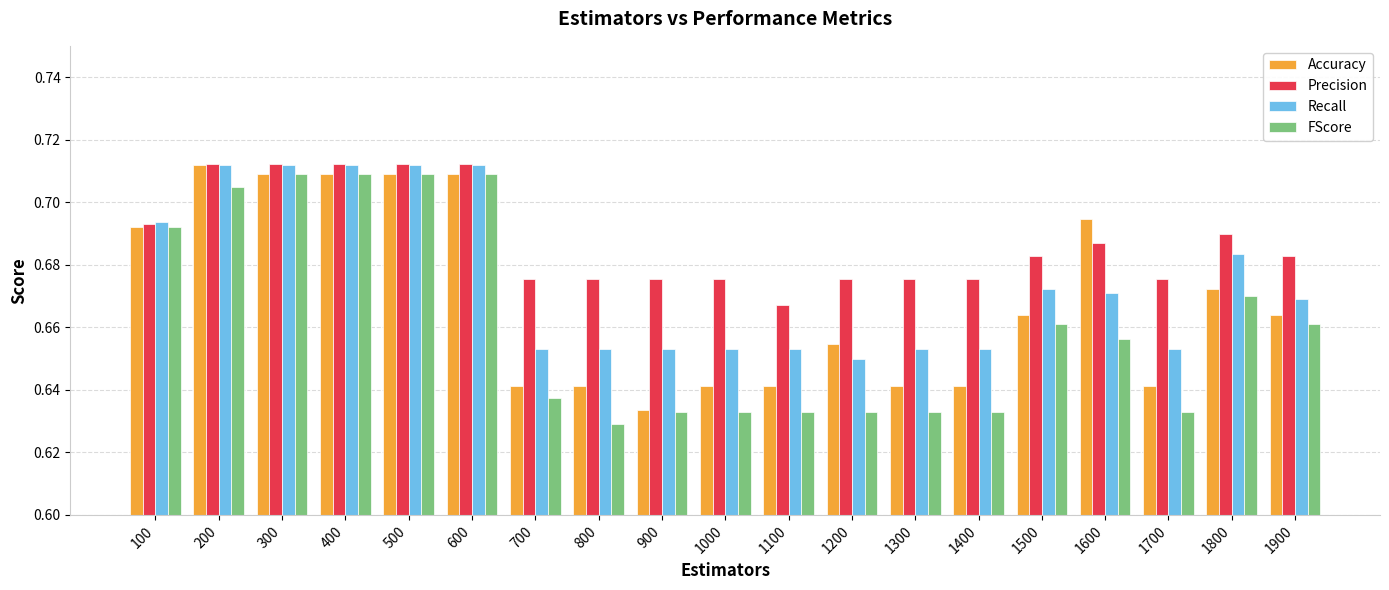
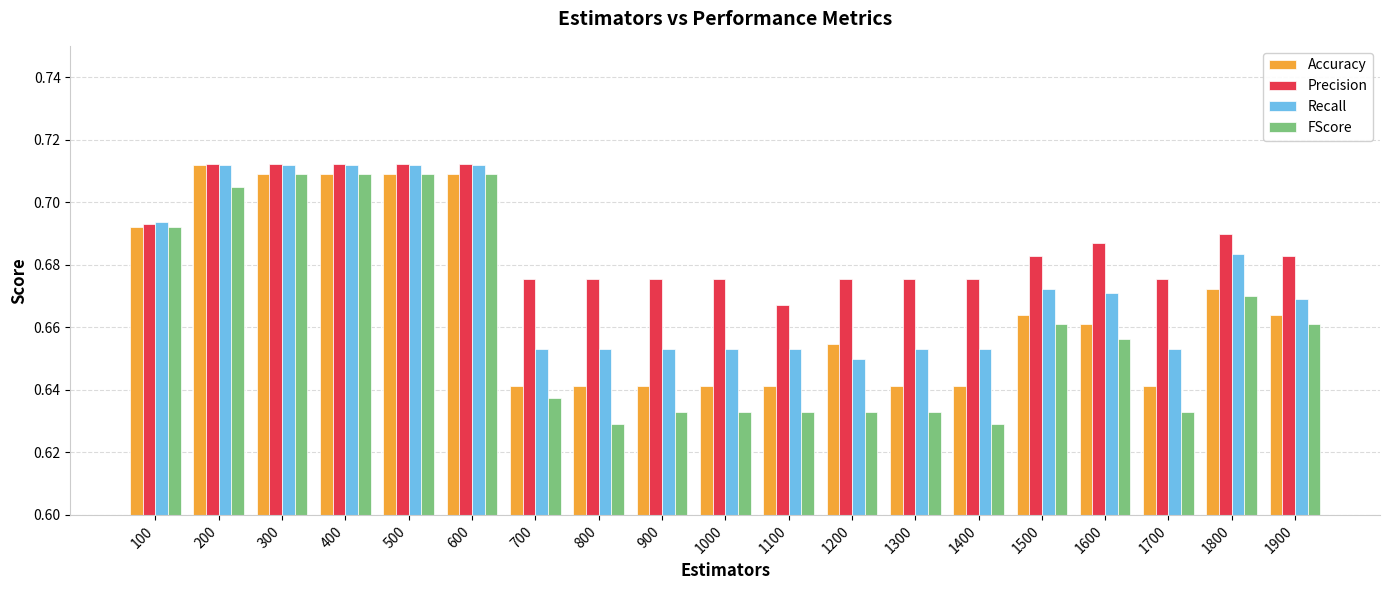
Accuracy, 900: 0.634 -> 0.641
FScore, 1400: 0.633 -> 0.629
Accuracy, 1600: 0.695 -> 0.661
